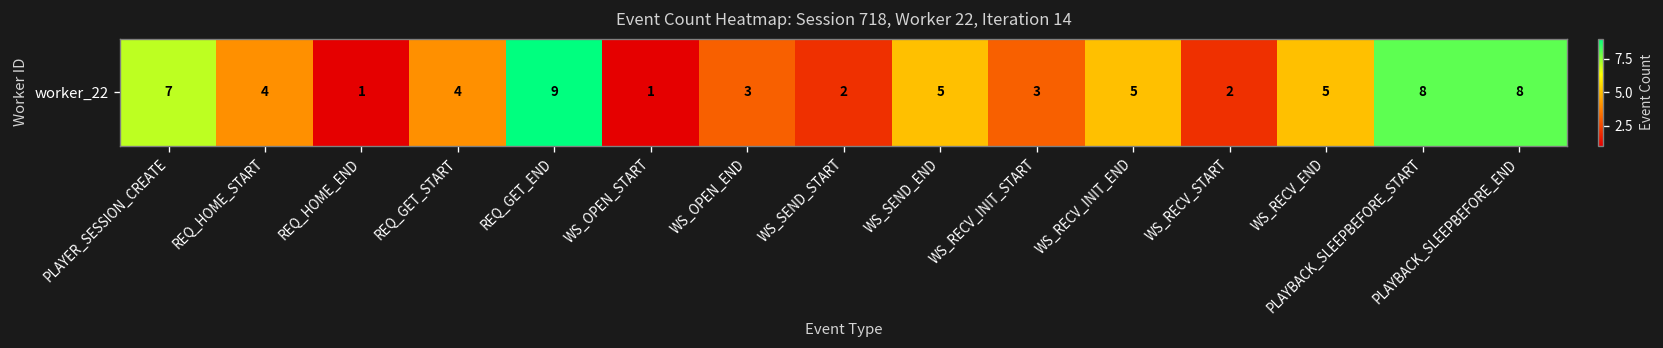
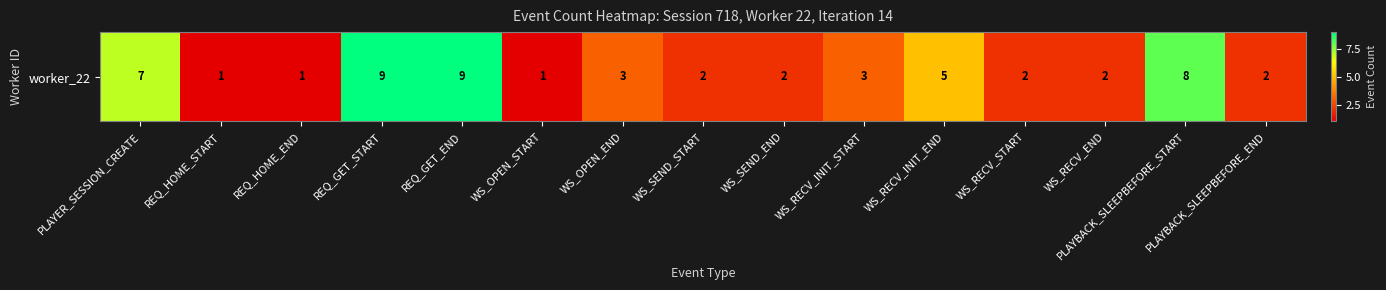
worker_22, REQ_HOME_START: 4 -> 1
worker_22, REQ_GET_START: 4 -> 9
worker_22, WS_SEND_END: 5 -> 2
worker_22, WS_RECV_END: 5 -> 2
worker_22, PLAYBACK_SLEEPBEFORE_END: 8 -> 2
